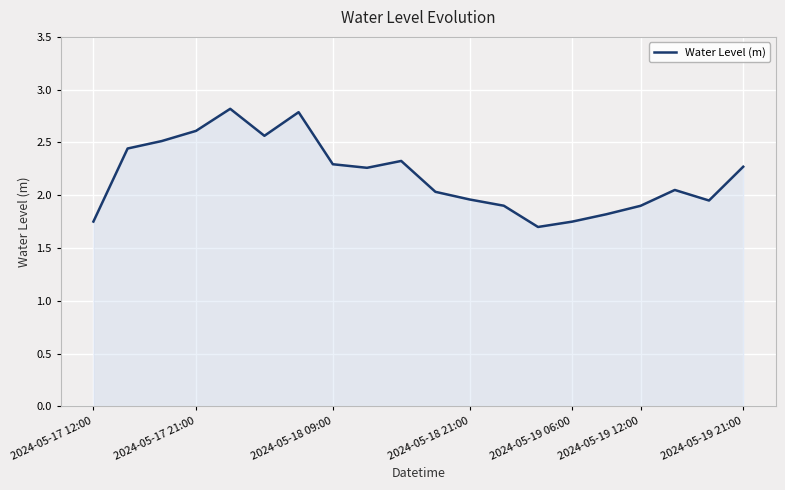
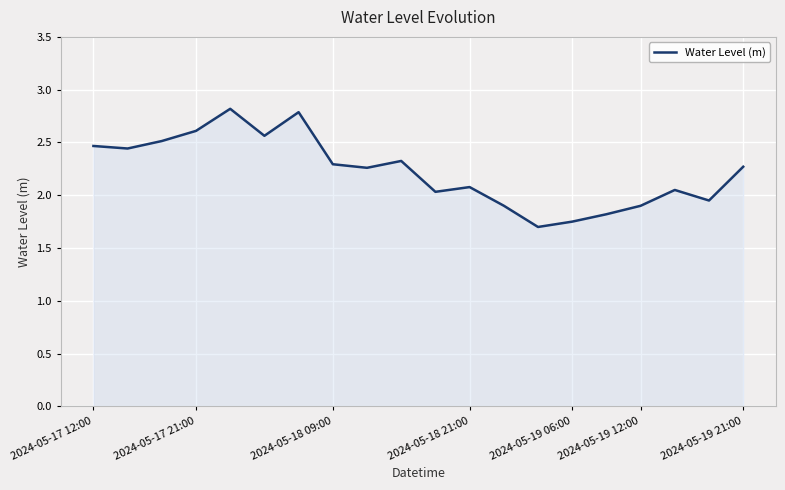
2024-05-17 12:00: 1.75 -> 2.47
2024-05-18 21:00: 1.96 -> 2.08
